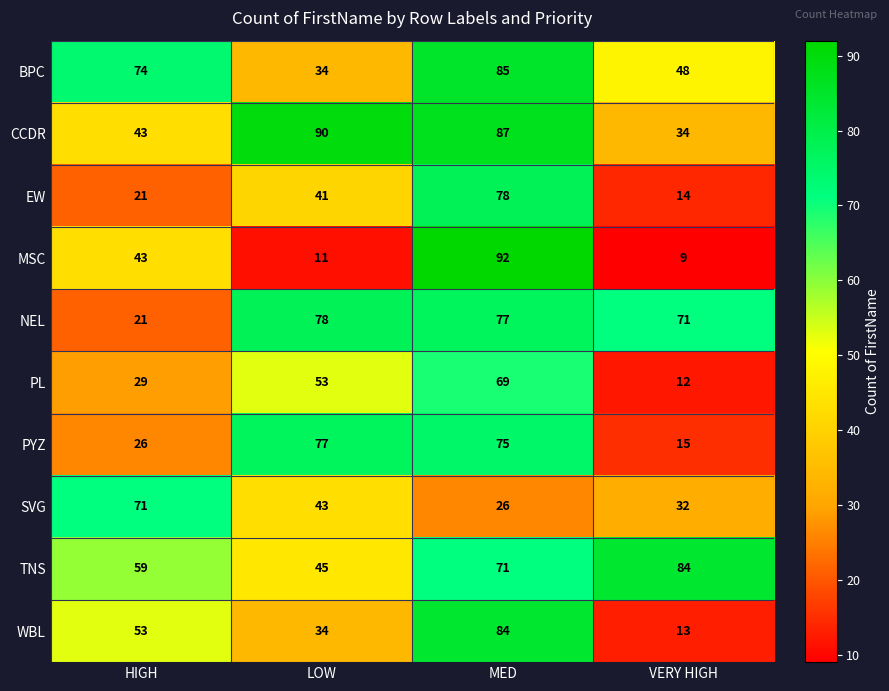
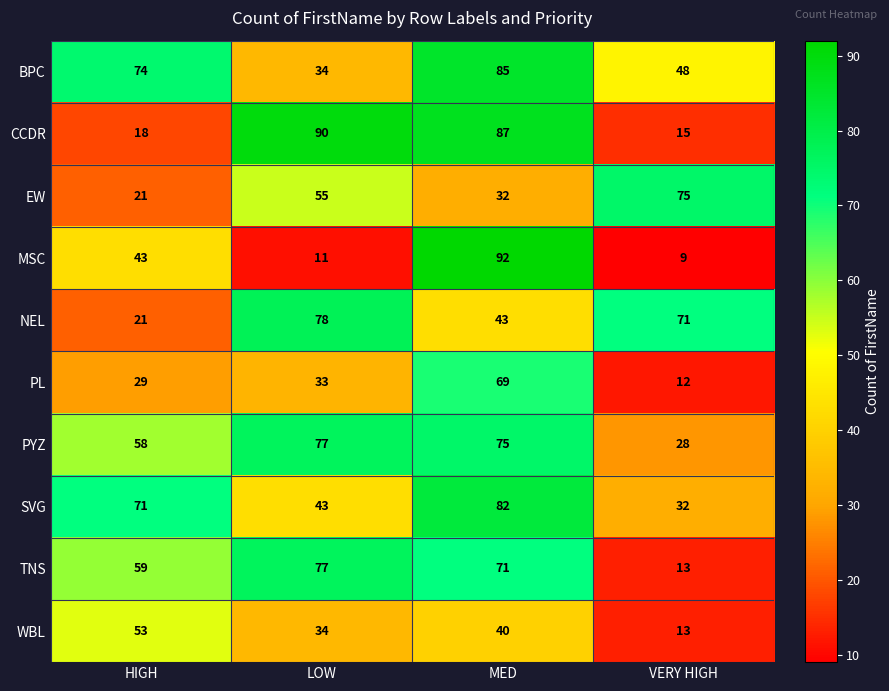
CCDR, HIGH: 43 -> 18
CCDR, VERY HIGH: 34 -> 15
EW, LOW: 41 -> 55
EW, MED: 78 -> 32
EW, VERY HIGH: 14 -> 75
NEL, MED: 77 -> 43
PL, LOW: 53 -> 33
PYZ, HIGH: 26 -> 58
PYZ, VERY HIGH: 15 -> 28
SVG, MED: 26 -> 82
TNS, LOW: 45 -> 77
TNS, VERY HIGH: 84 -> 13
WBL, MED: 84 -> 40
